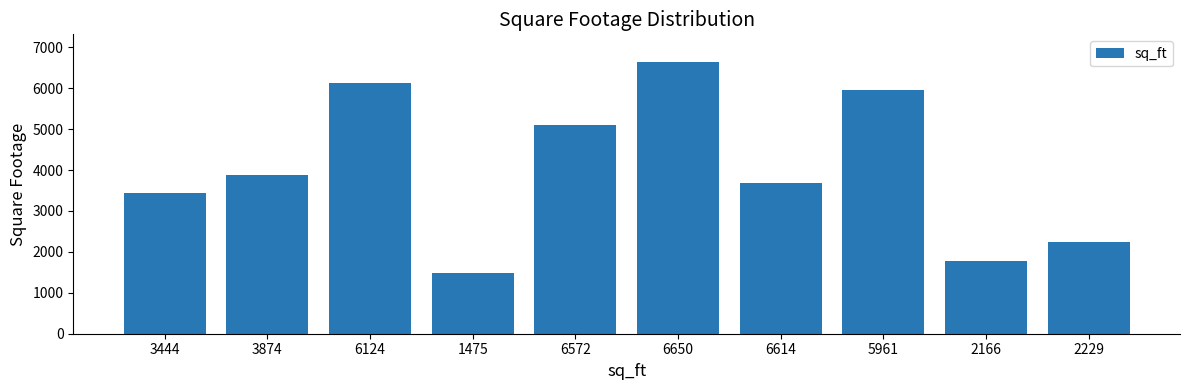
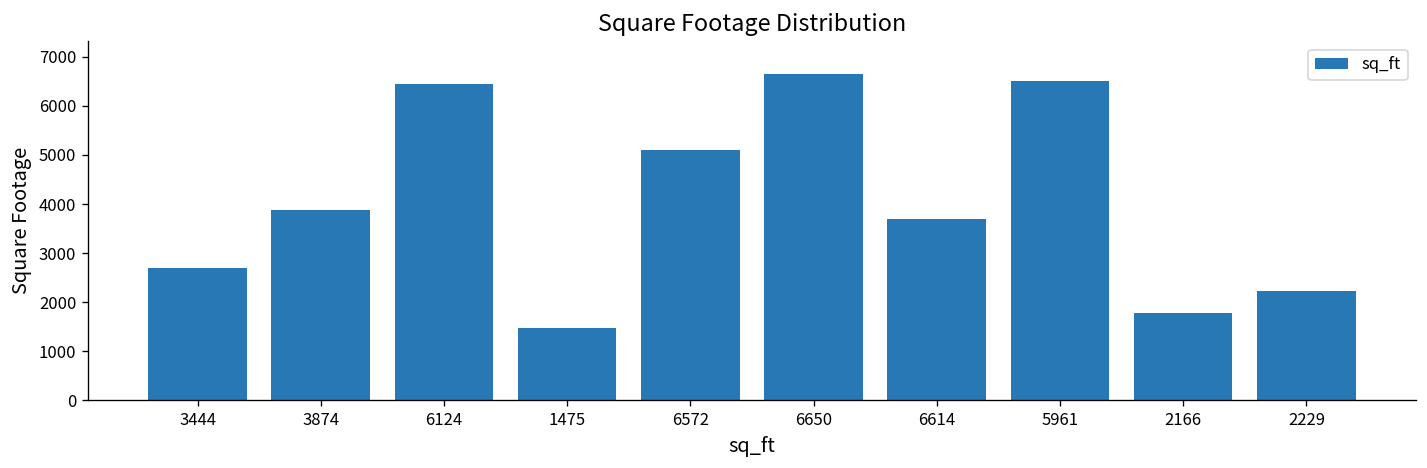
3444: 3400 -> 2700
6124: 6100 -> 6400
5961: 6000 -> 6500
